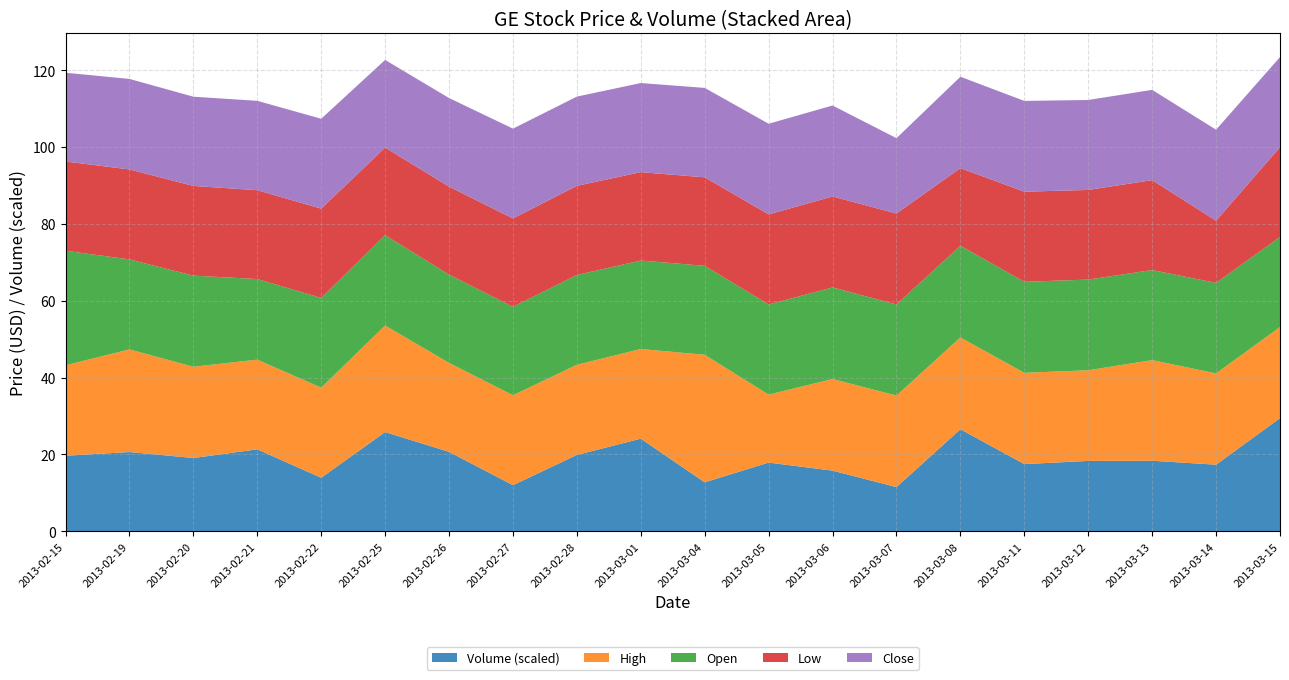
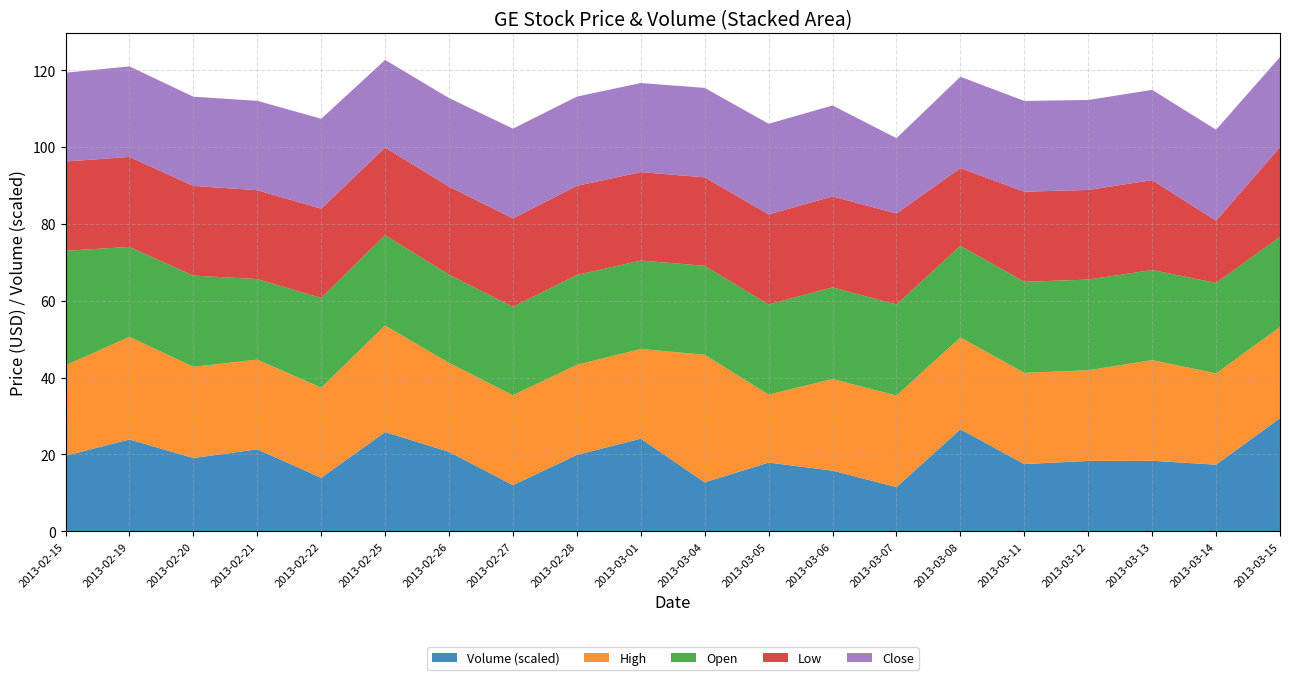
Volume (scaled), 2013-02-19: 21 -> 24
